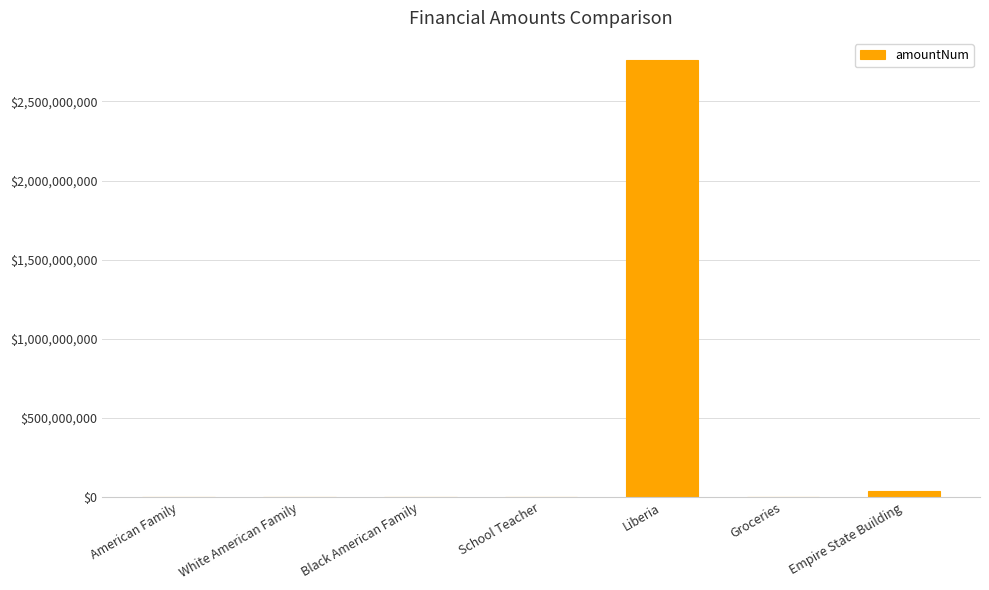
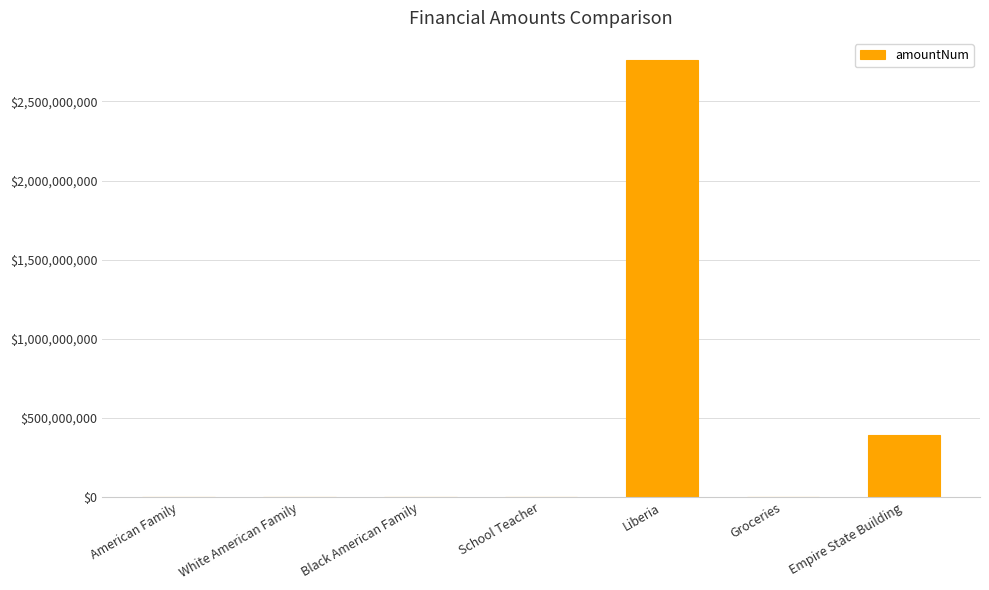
Empire State Building: $40,000,000 -> $390,000,000
